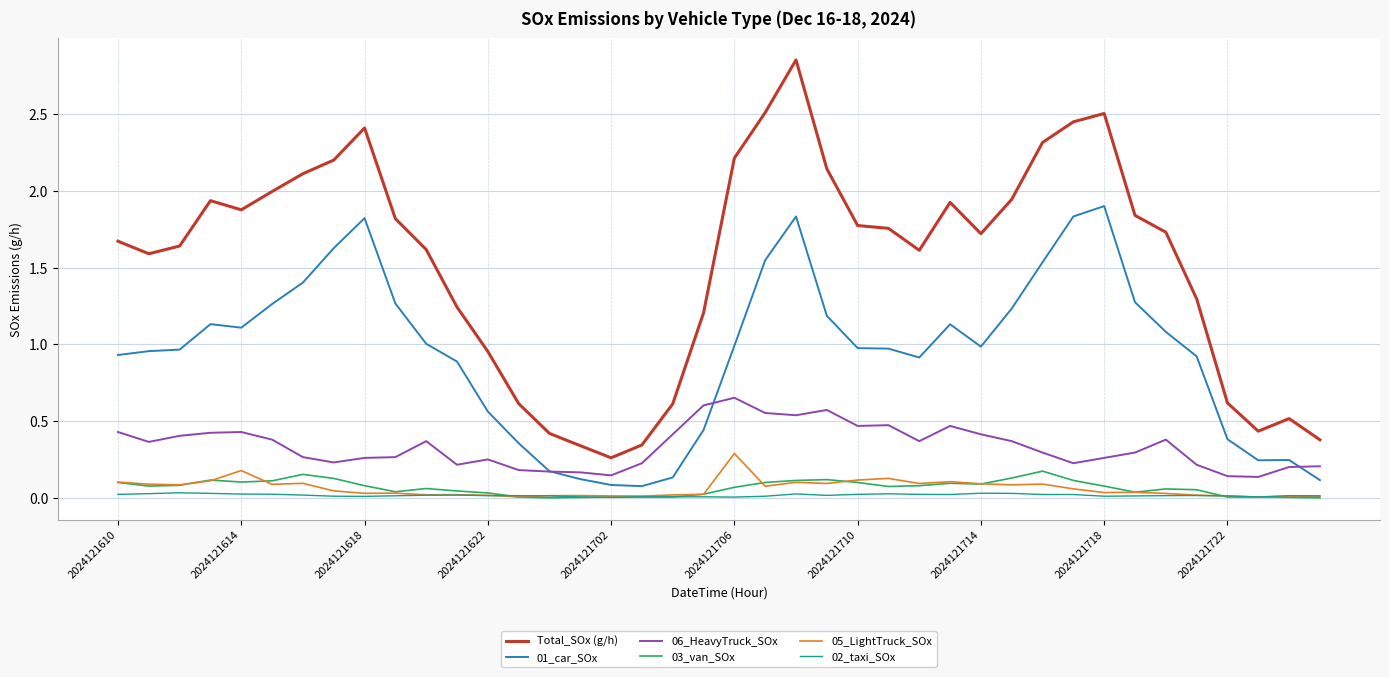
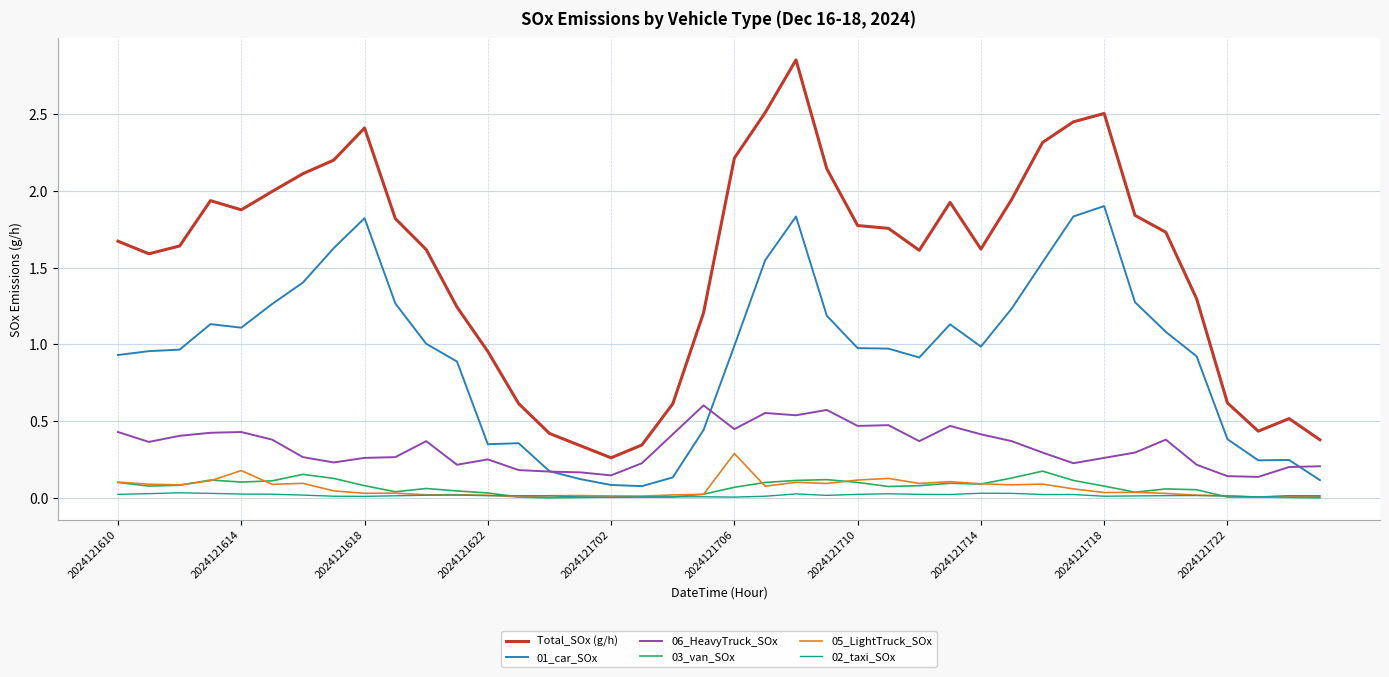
01_car_SOx, 2024121622: 0.56 -> 0.35
06_HeavyTruck_SOx, 2024121706: 0.65 -> 0.45
Total_SOx (g/h), 2024121714: 1.72 -> 1.62
